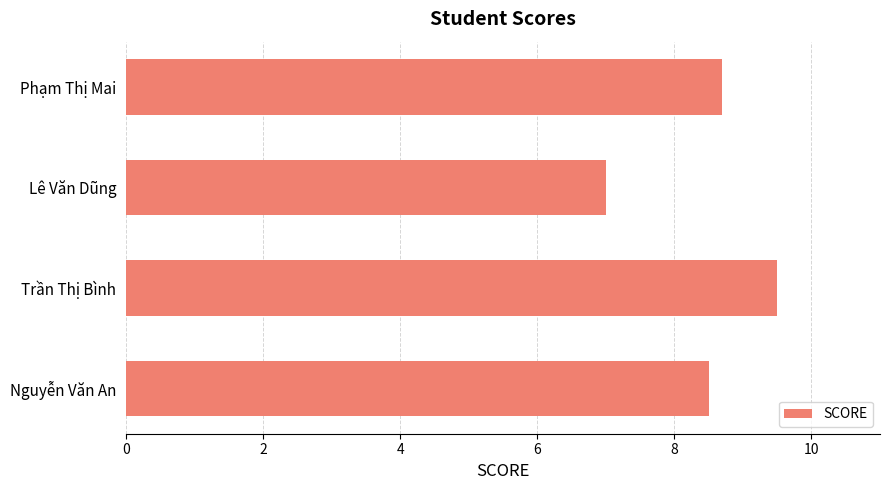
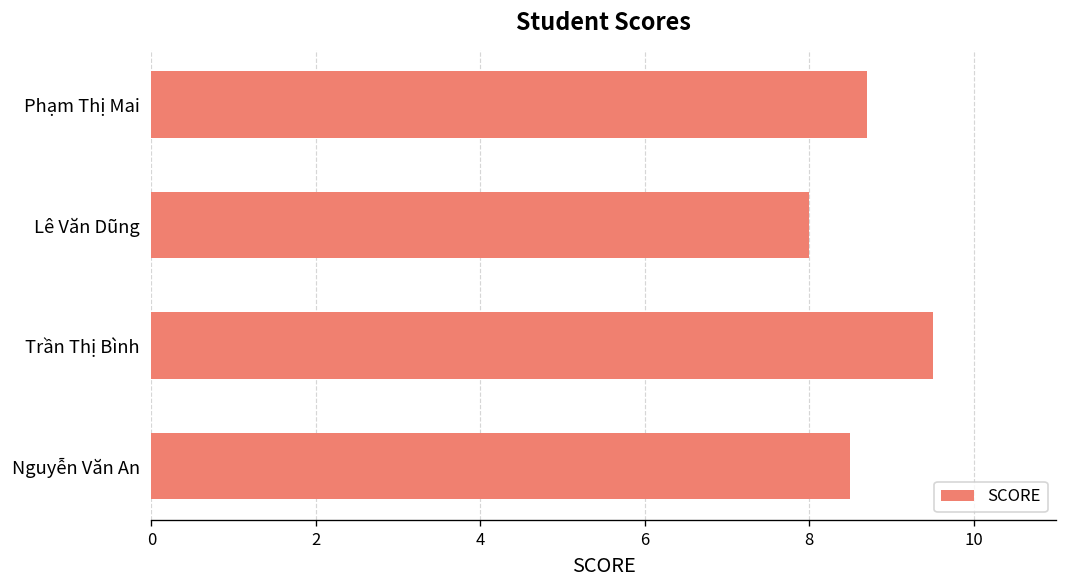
Lê Văn Dũng: 7 -> 8
